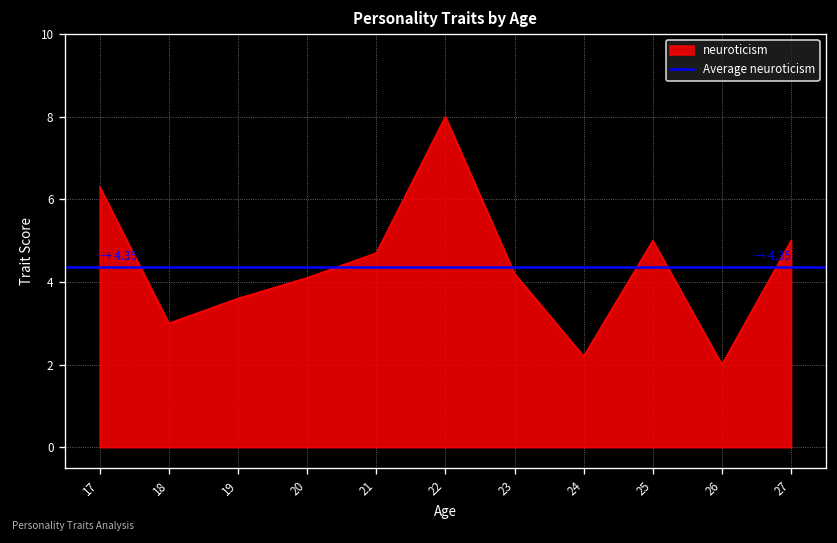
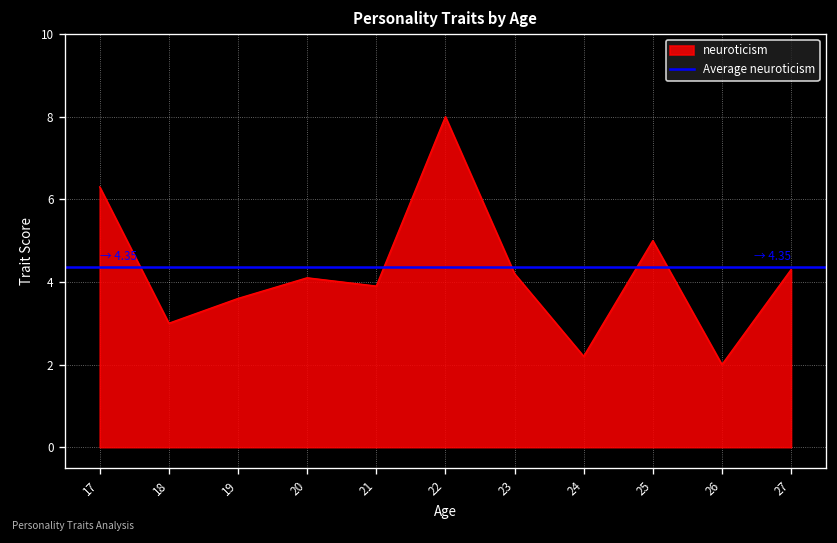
21: 4.7 -> 3.9
27: 5.0 -> 4.3
